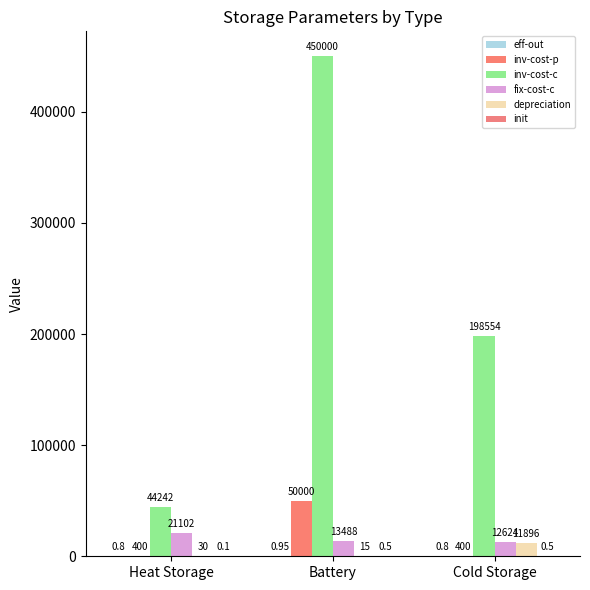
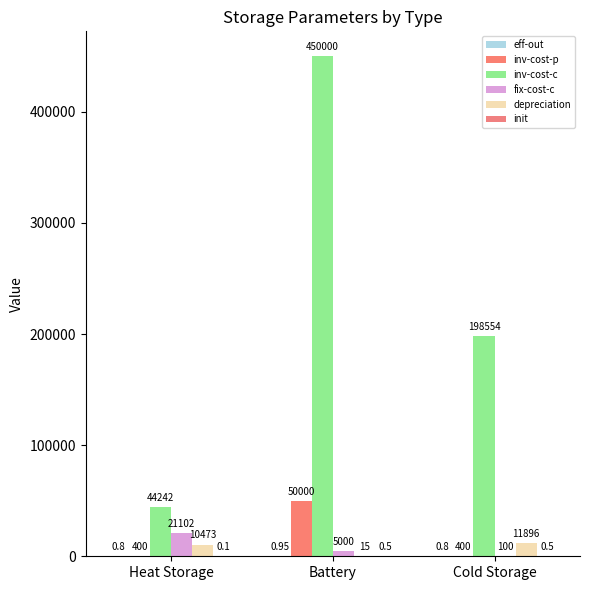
depreciation, Heat Storage: 30 -> 10473
fix-cost-c, Battery: 13488 -> 5000
fix-cost-c, Cold Storage: 12624 -> 100
